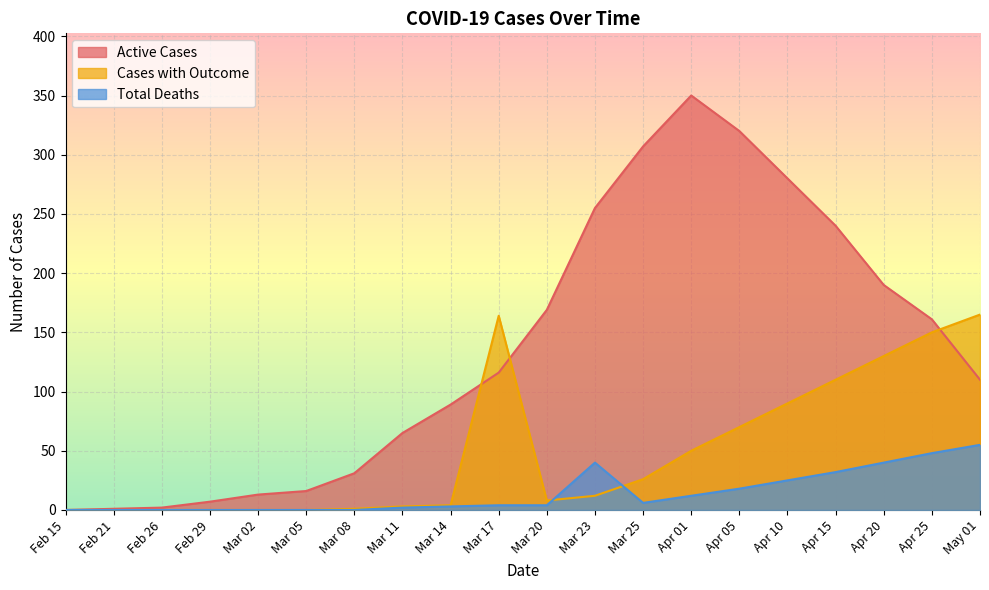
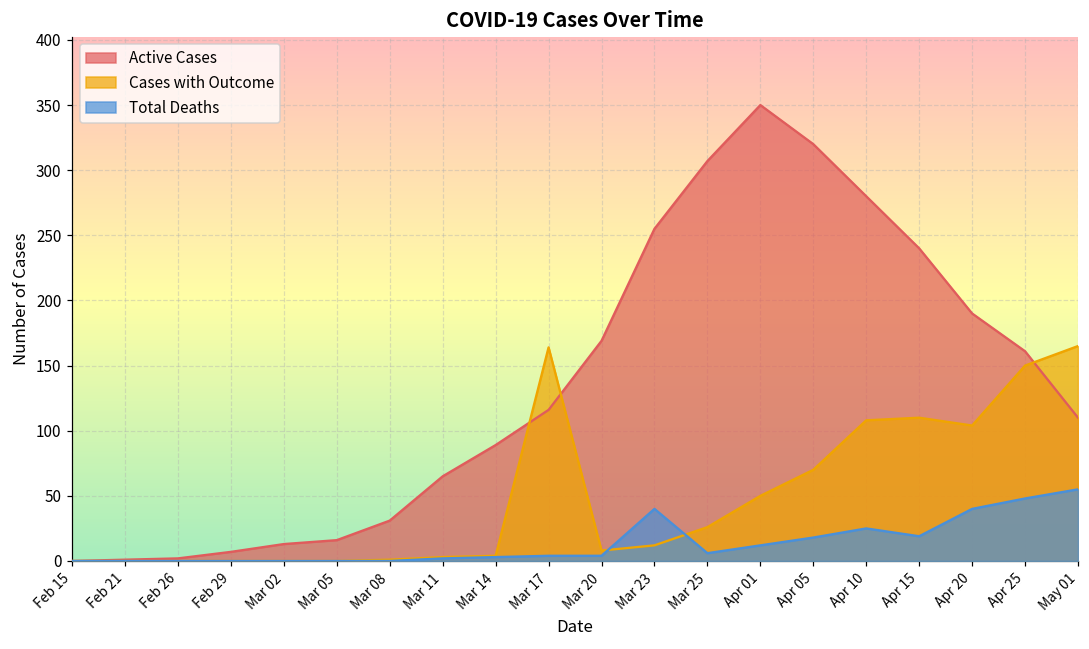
Cases with Outcome, Apr 10: 90 -> 108
Total Deaths, Apr 15: 32 -> 19
Cases with Outcome, Apr 20: 130 -> 104
